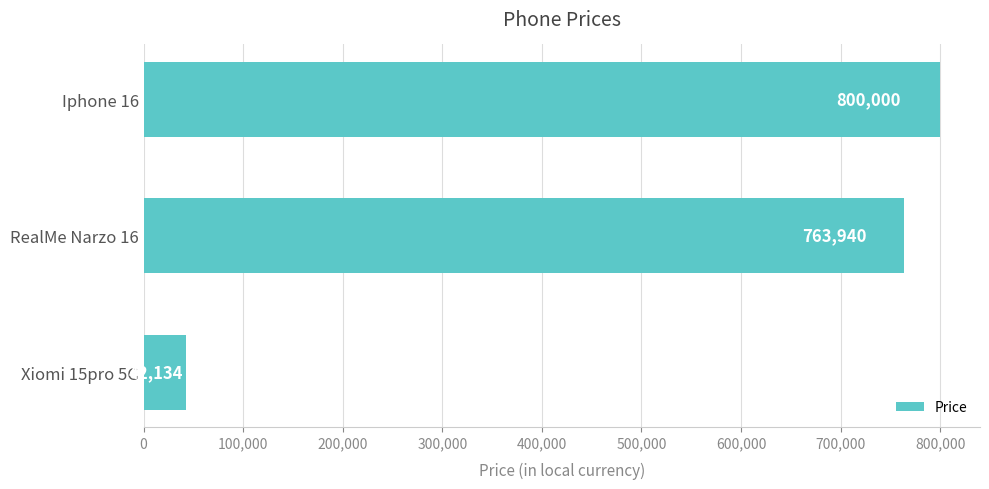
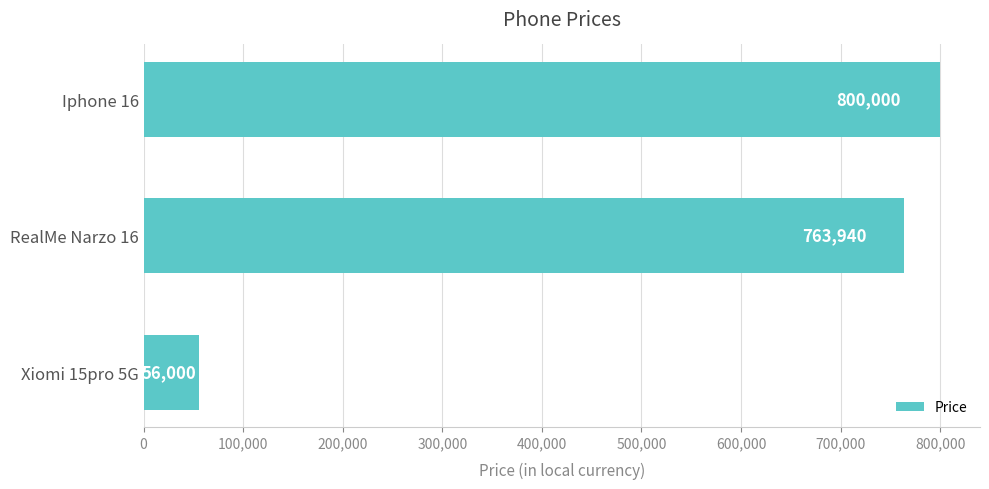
Xiomi 15pro 5G: 42,134 -> 56,000
